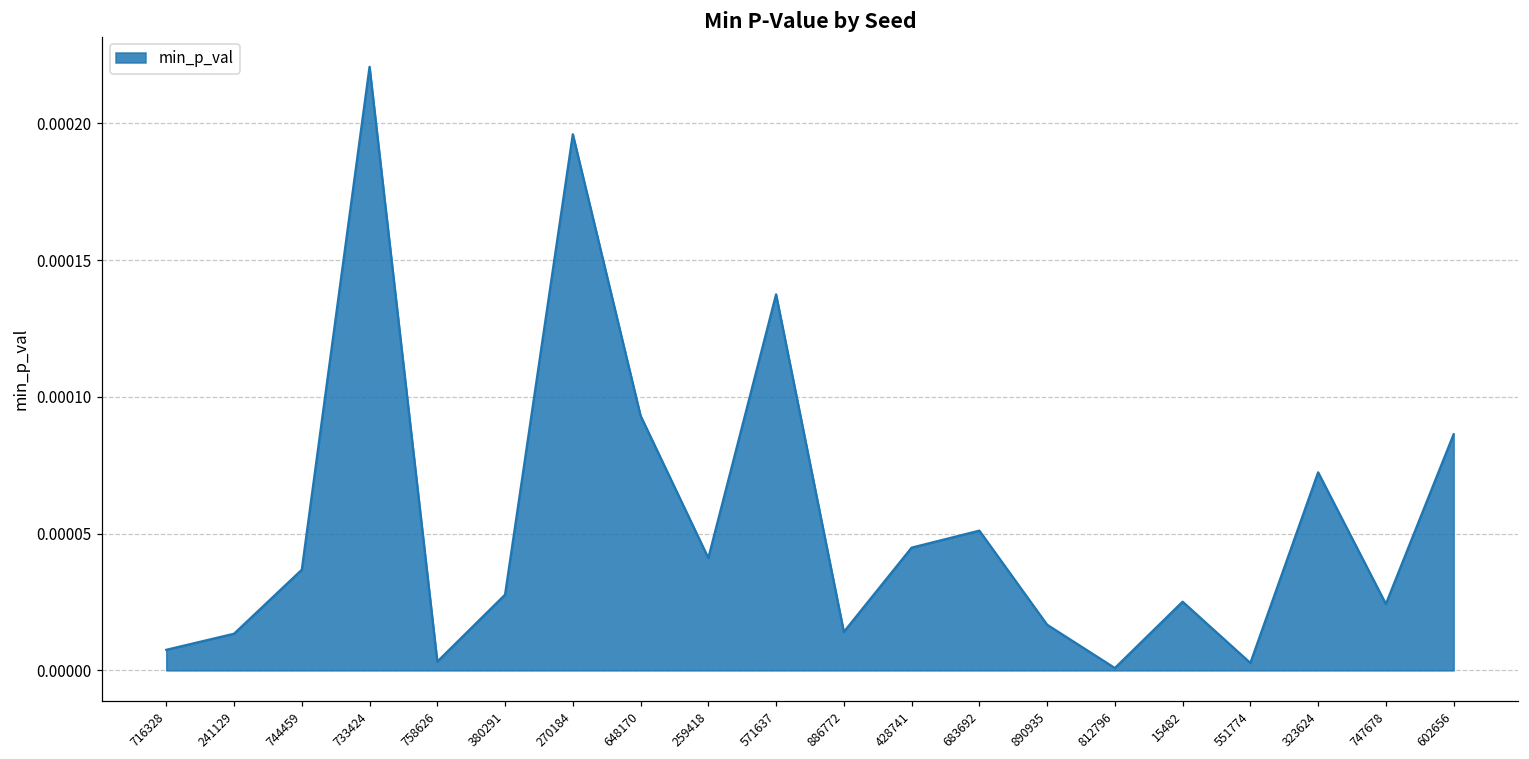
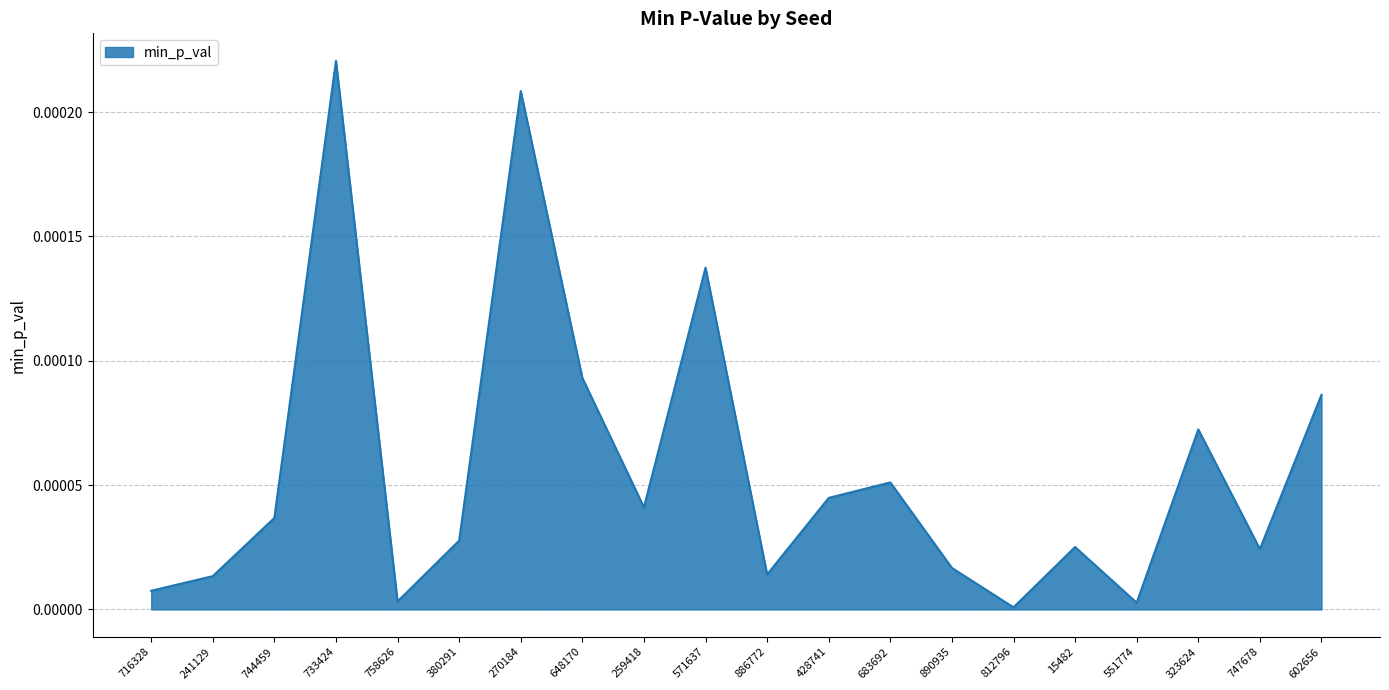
270184: 0.000196 -> 0.000208
